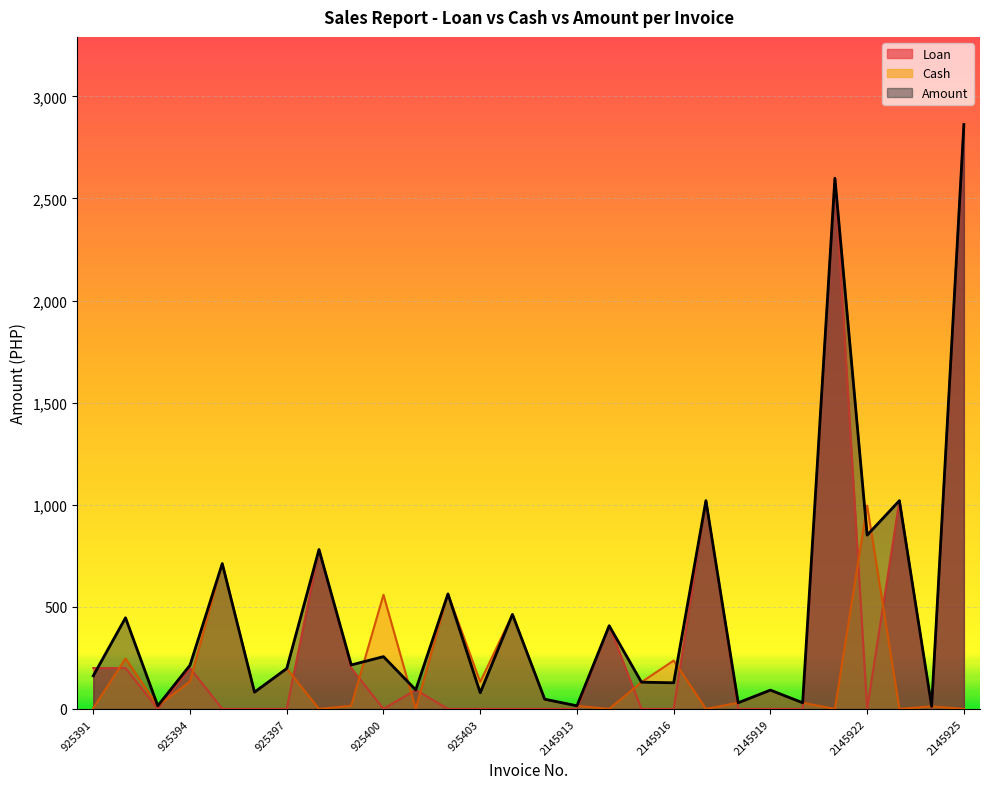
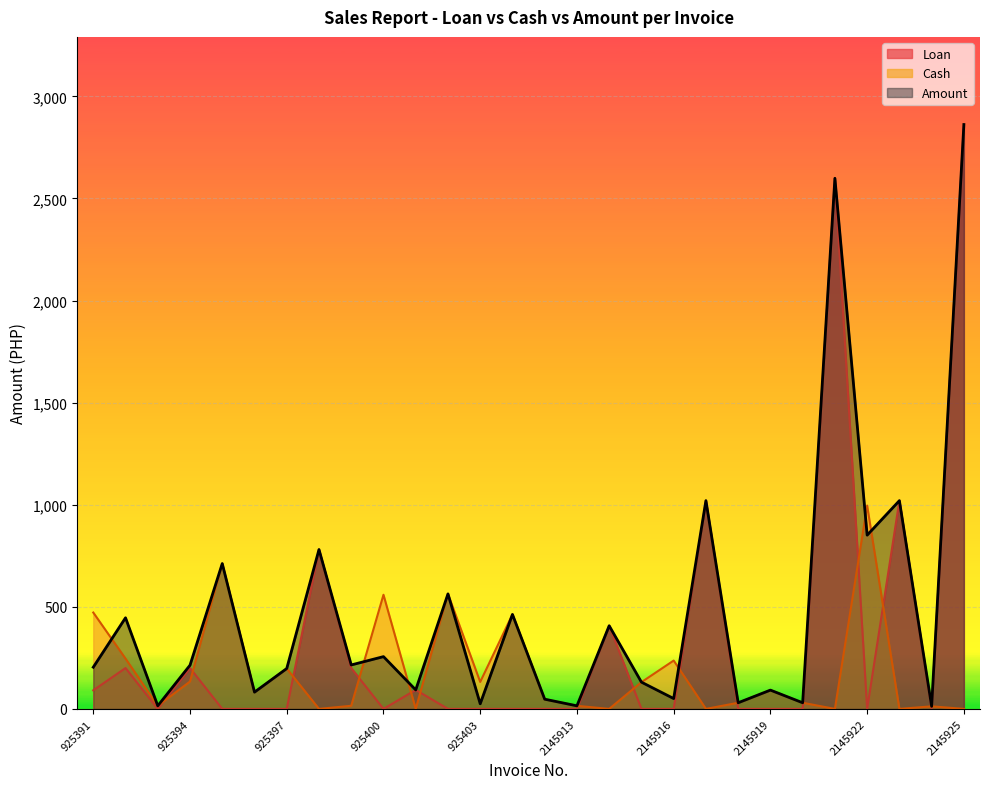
Loan, 925391: 200 -> 90
Cash, 925391: 0 -> 470
Amount, 925391: 160 -> 200
Amount, 925403: 80 -> 30
Amount, 2145916: 130 -> 50
